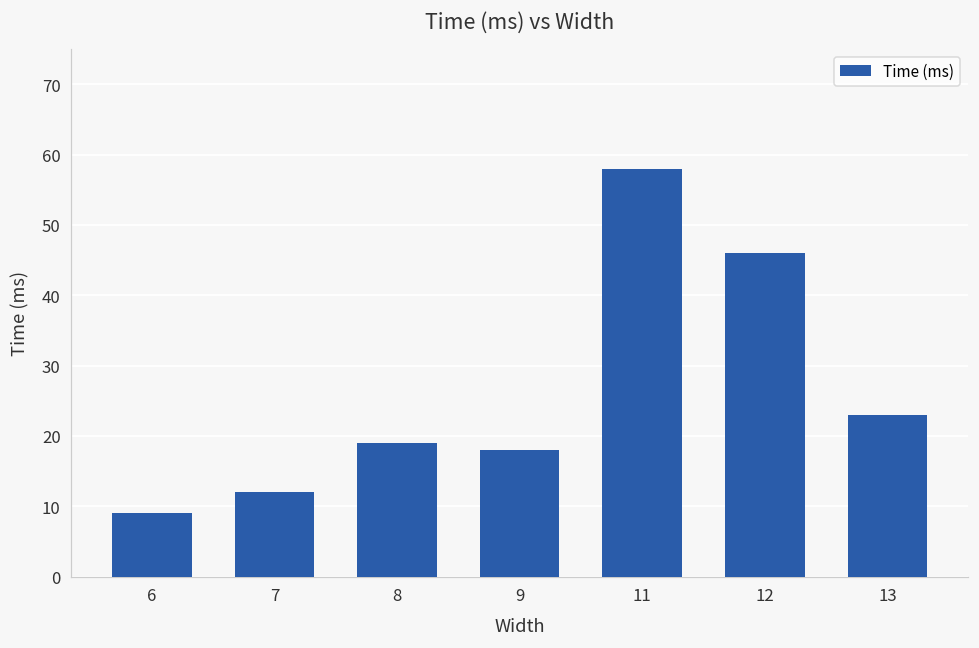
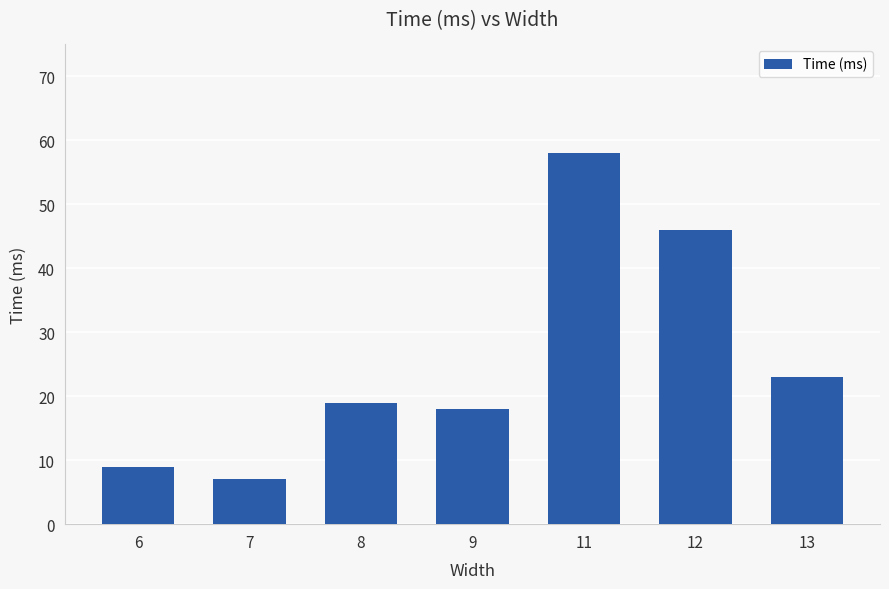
7: 12 -> 7
